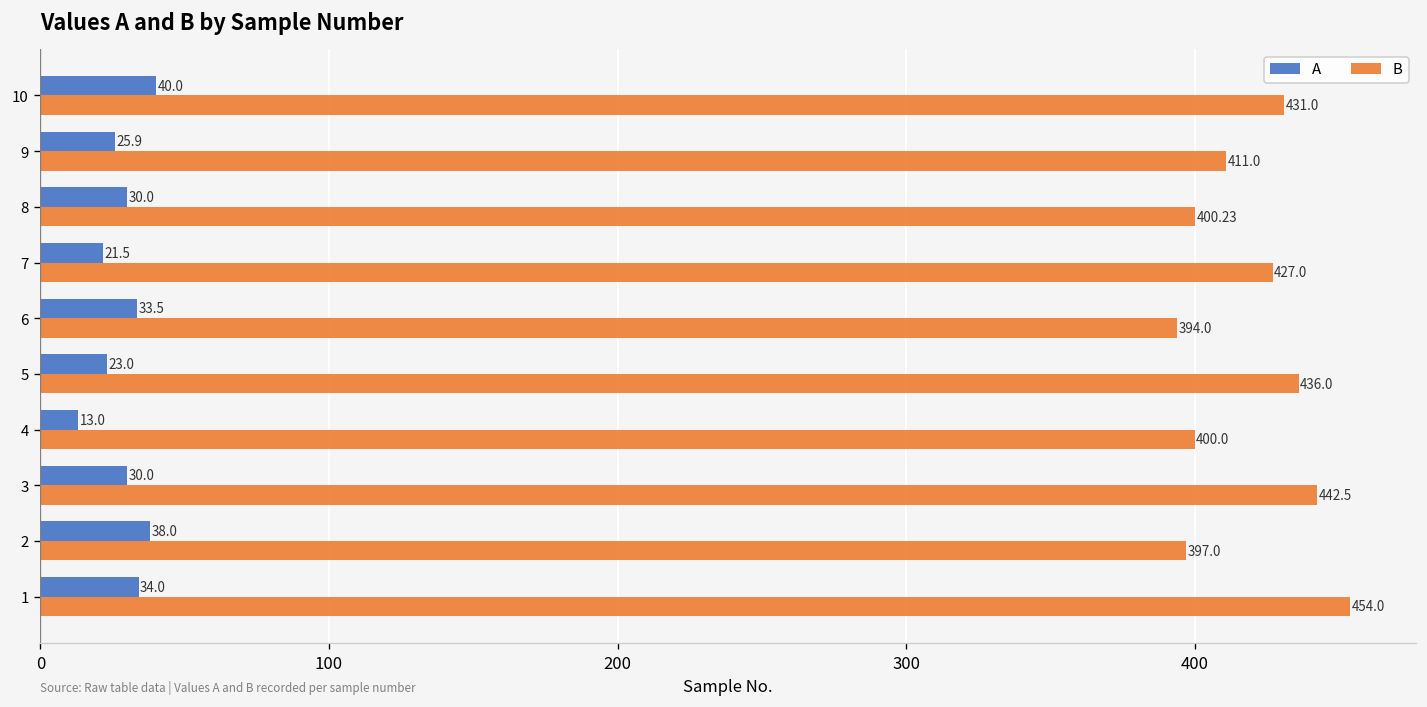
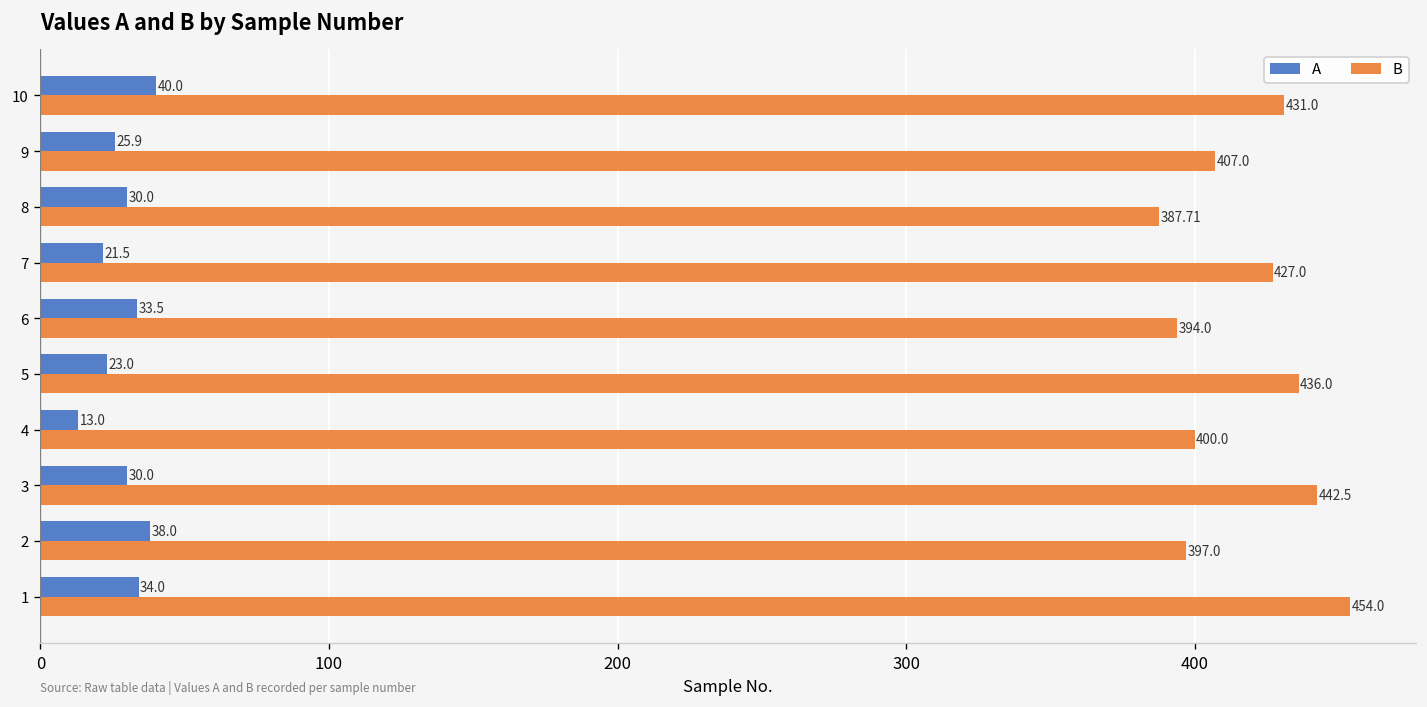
B, 9: 411.0 -> 407.0
B, 8: 400.23 -> 387.71
